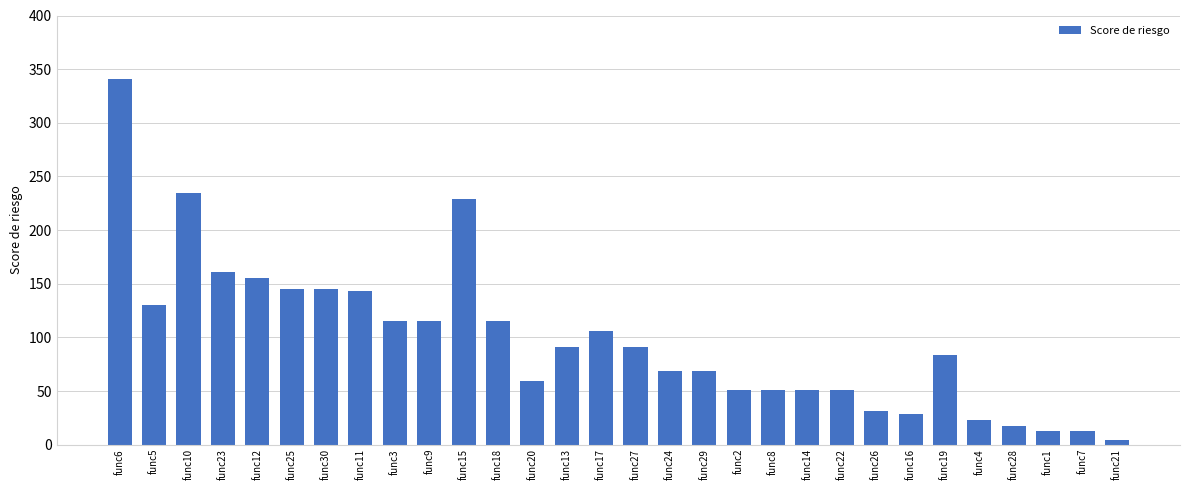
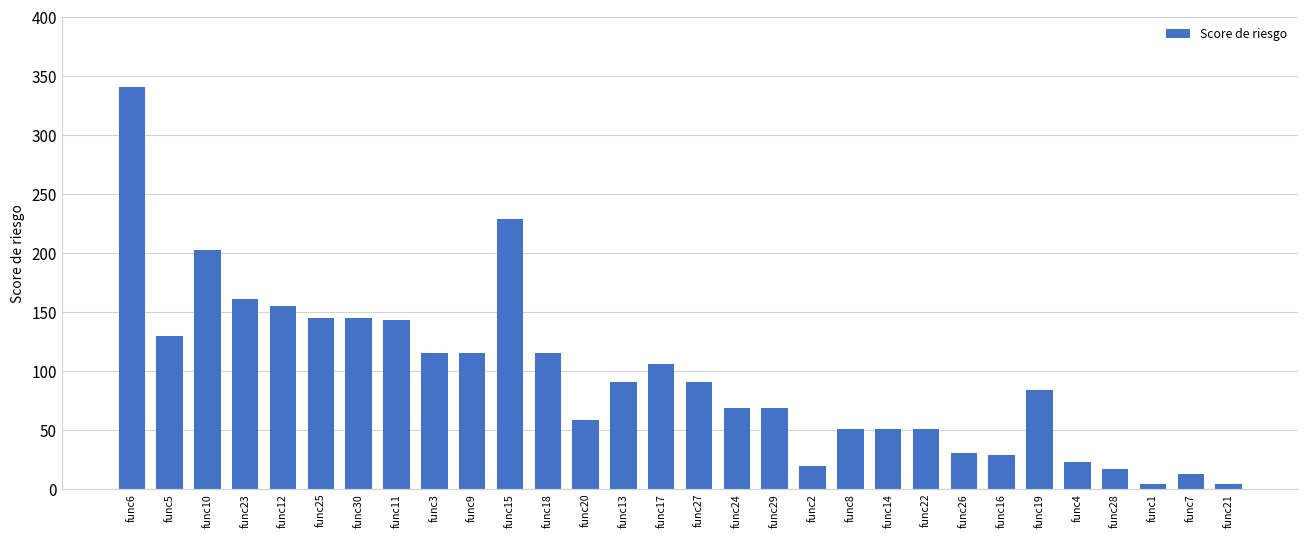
func10: 235 -> 203
func2: 51 -> 20
func1: 13 -> 4
